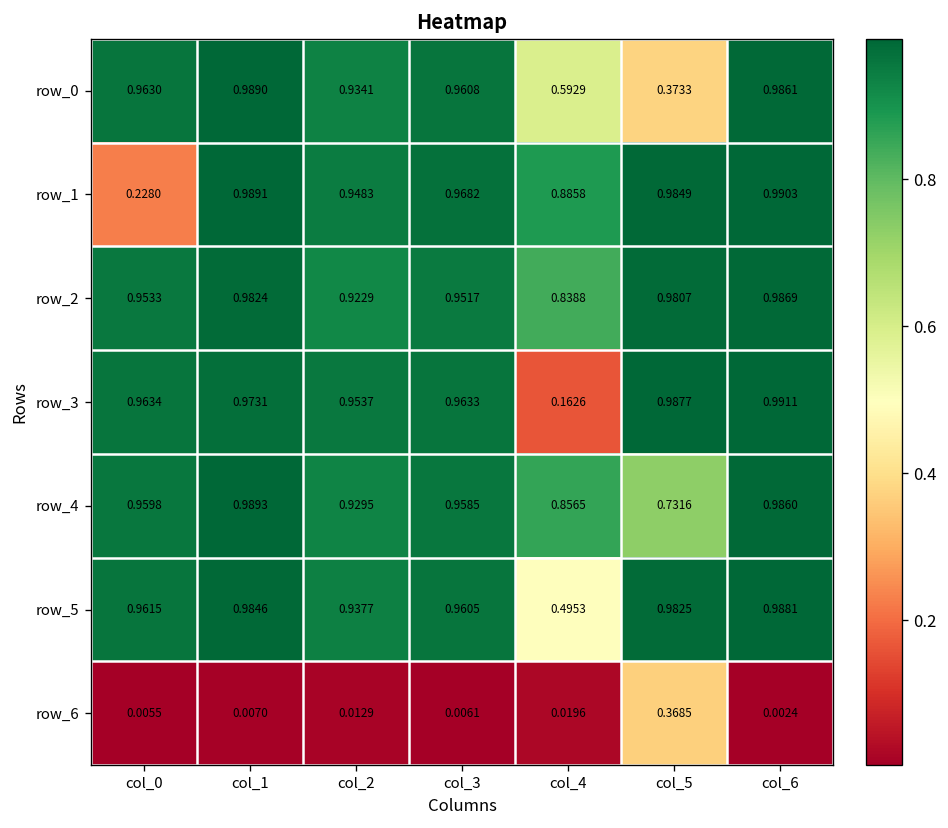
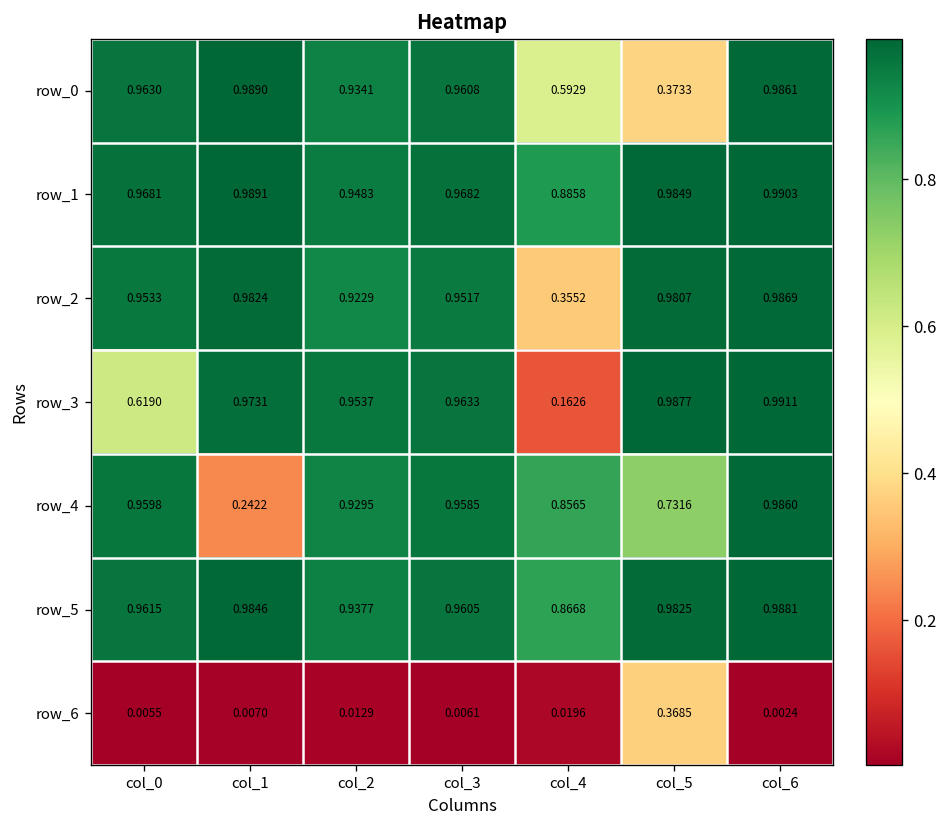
row_1, col_0: 0.2280 -> 0.9681
row_2, col_4: 0.8388 -> 0.3552
row_3, col_0: 0.9634 -> 0.6190
row_4, col_1: 0.9893 -> 0.2422
row_5, col_4: 0.4953 -> 0.8668
